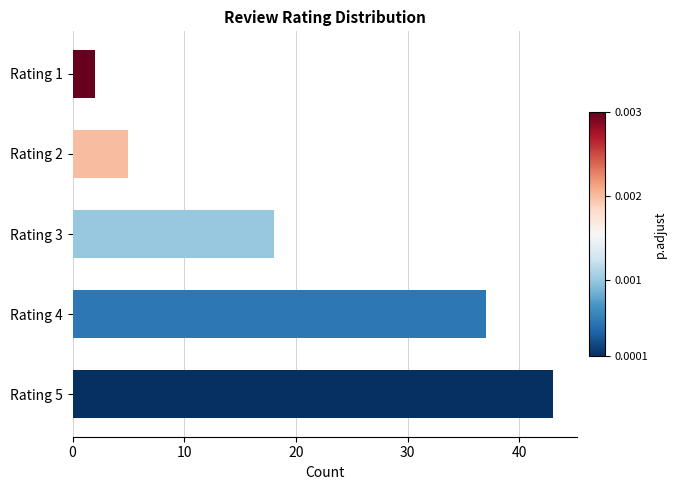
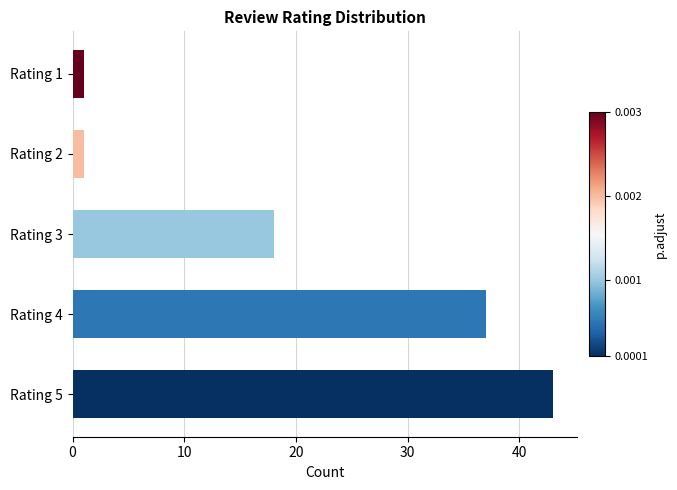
Rating 1: 2 -> 1
Rating 2: 5 -> 1
